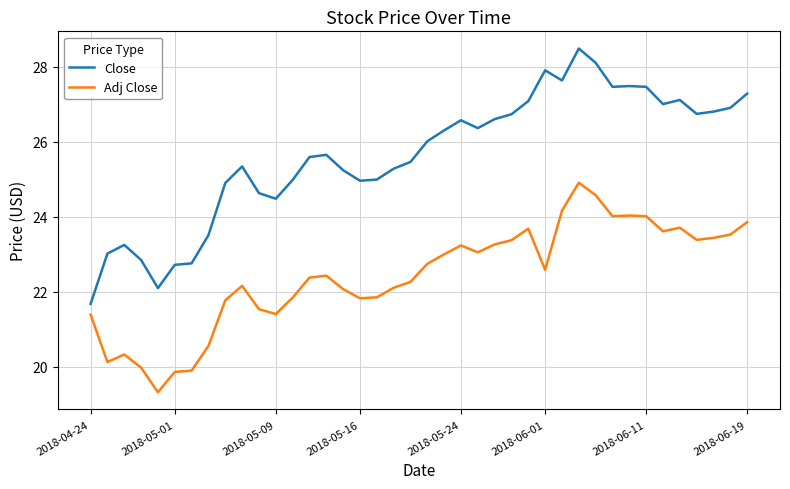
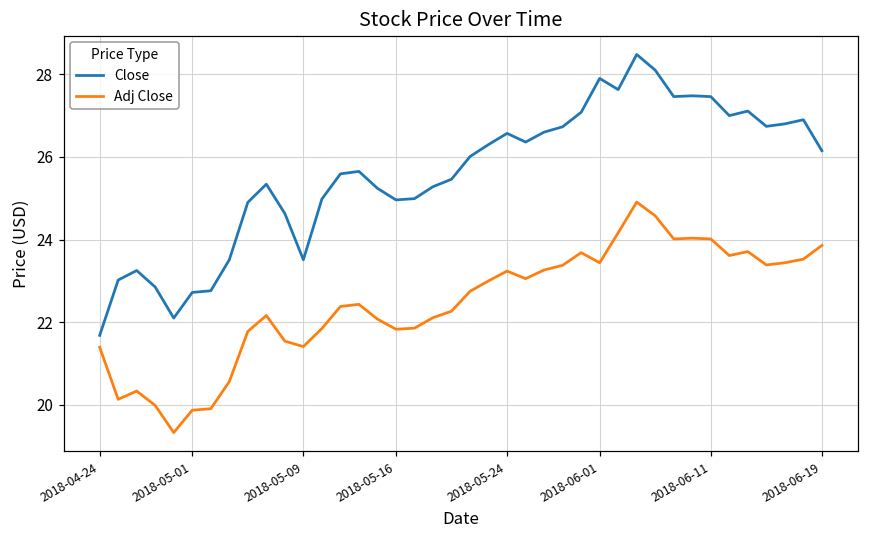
Close, 2018-05-09: 24.5 -> 23.5
Adj Close, 2018-06-01: 22.6 -> 23.4
Close, 2018-06-19: 27.3 -> 26.2
